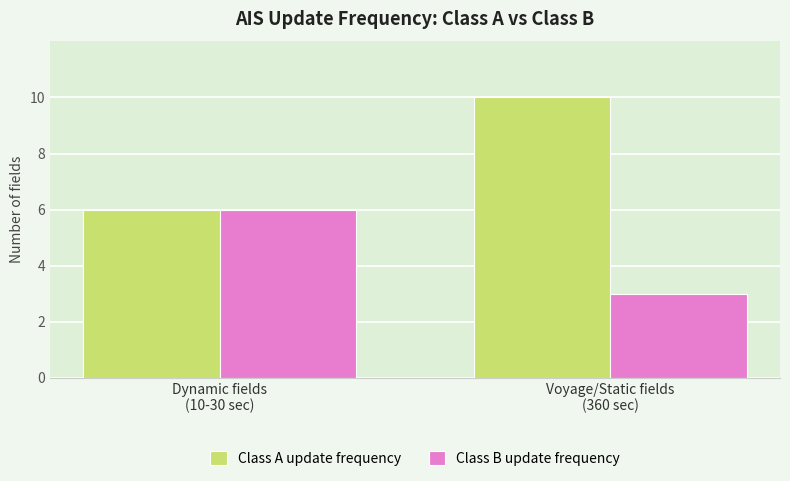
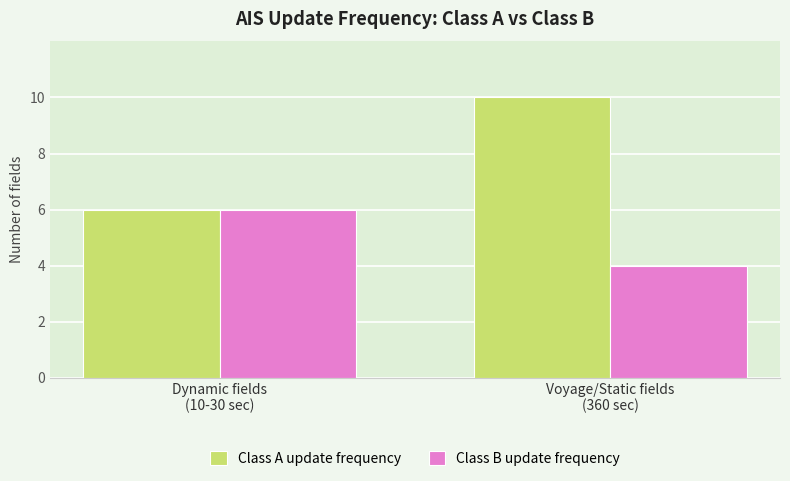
Class B update frequency, Voyage/Static fields (360 sec): 3 -> 4
